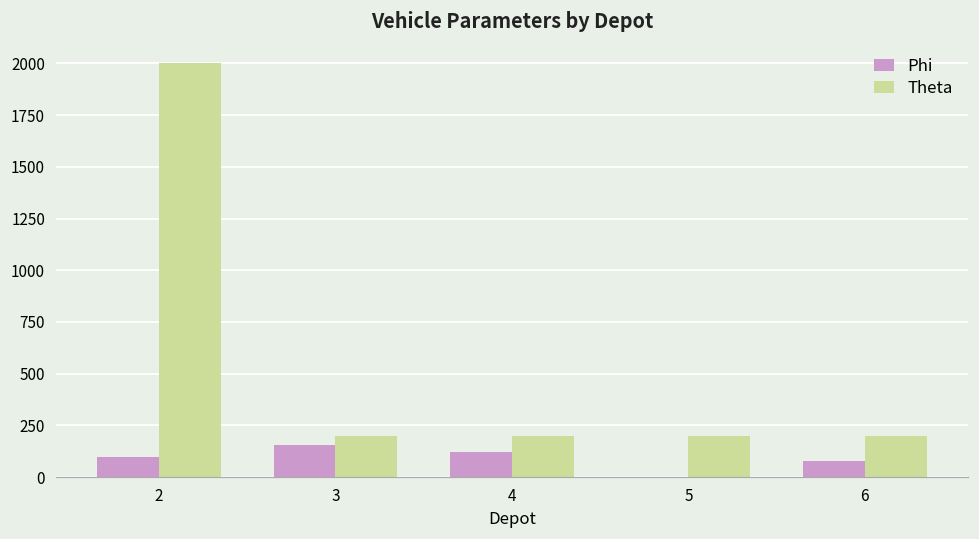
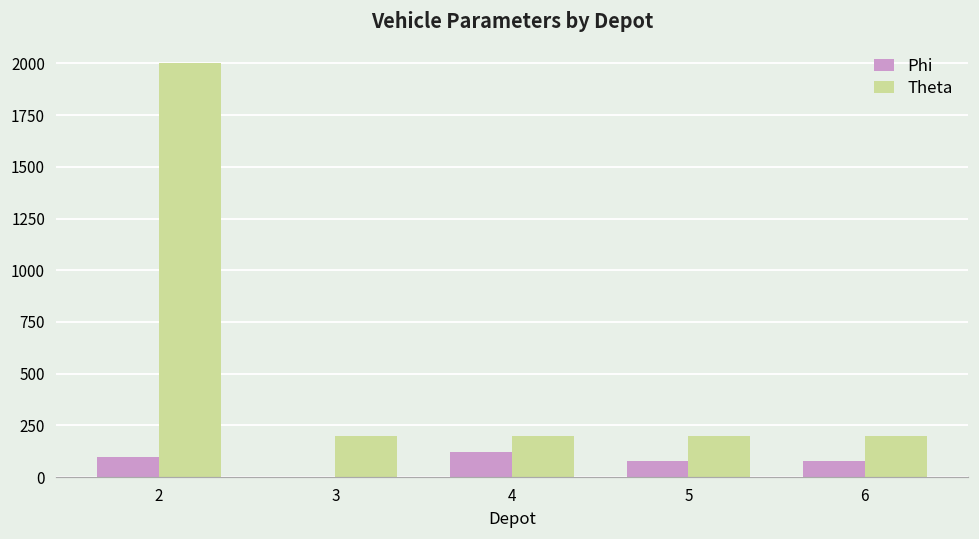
Phi, 3: 150 -> 0
Phi, 5: 0 -> 80
